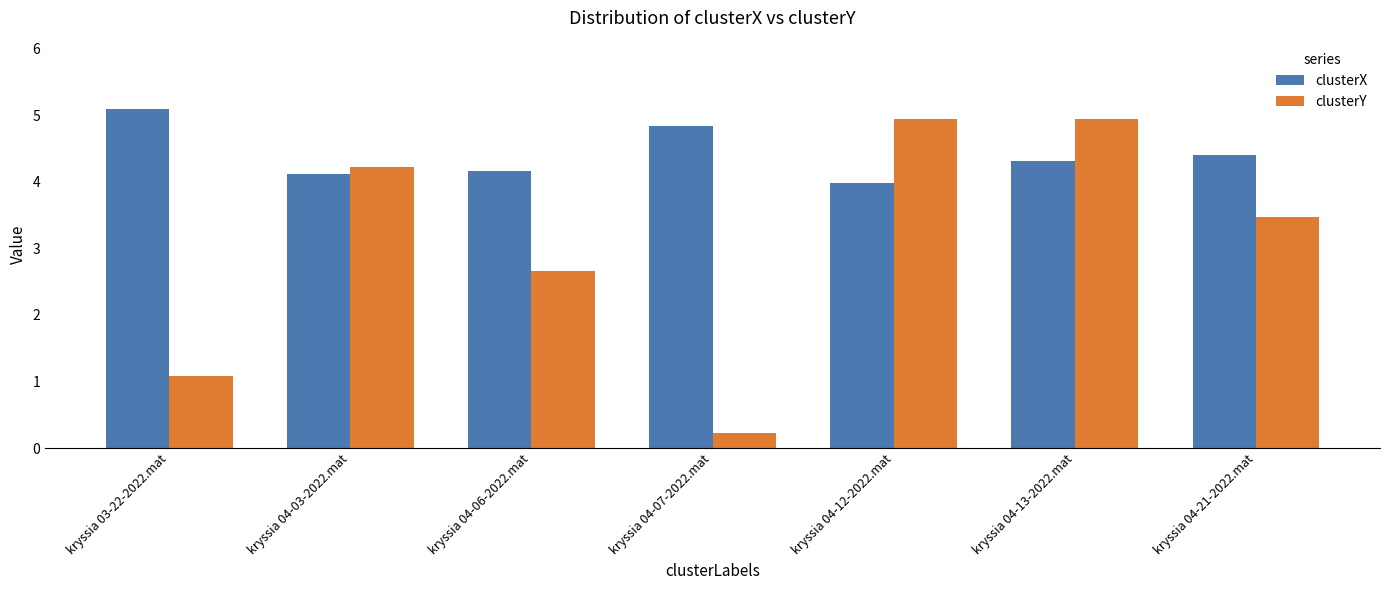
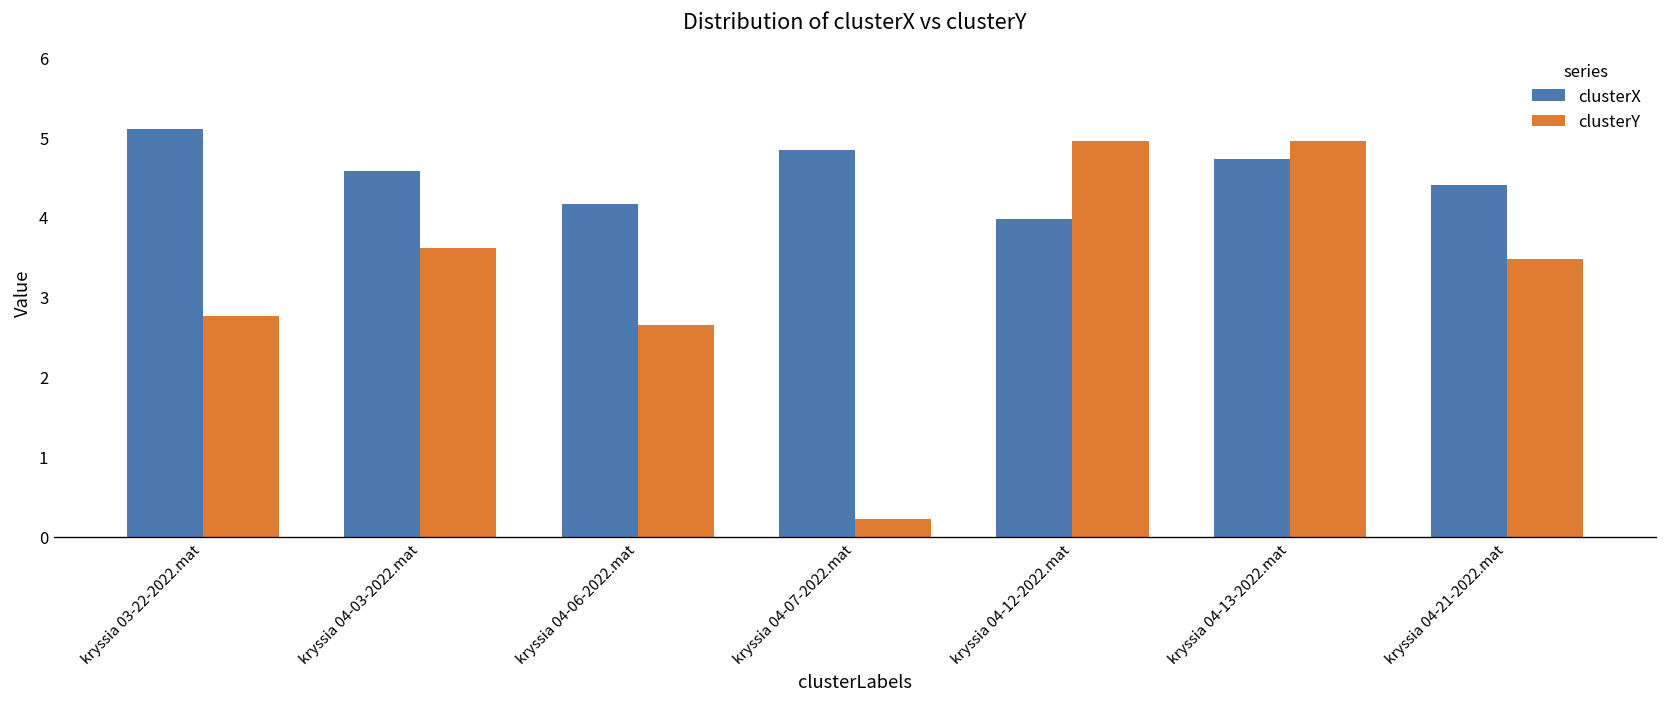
clusterY, kryssia 03-22-2022.mat: 1.1 -> 2.8
clusterX, kryssia 04-03-2022.mat: 4.1 -> 4.6
clusterY, kryssia 04-03-2022.mat: 4.2 -> 3.6
clusterX, kryssia 04-13-2022.mat: 4.3 -> 4.7
